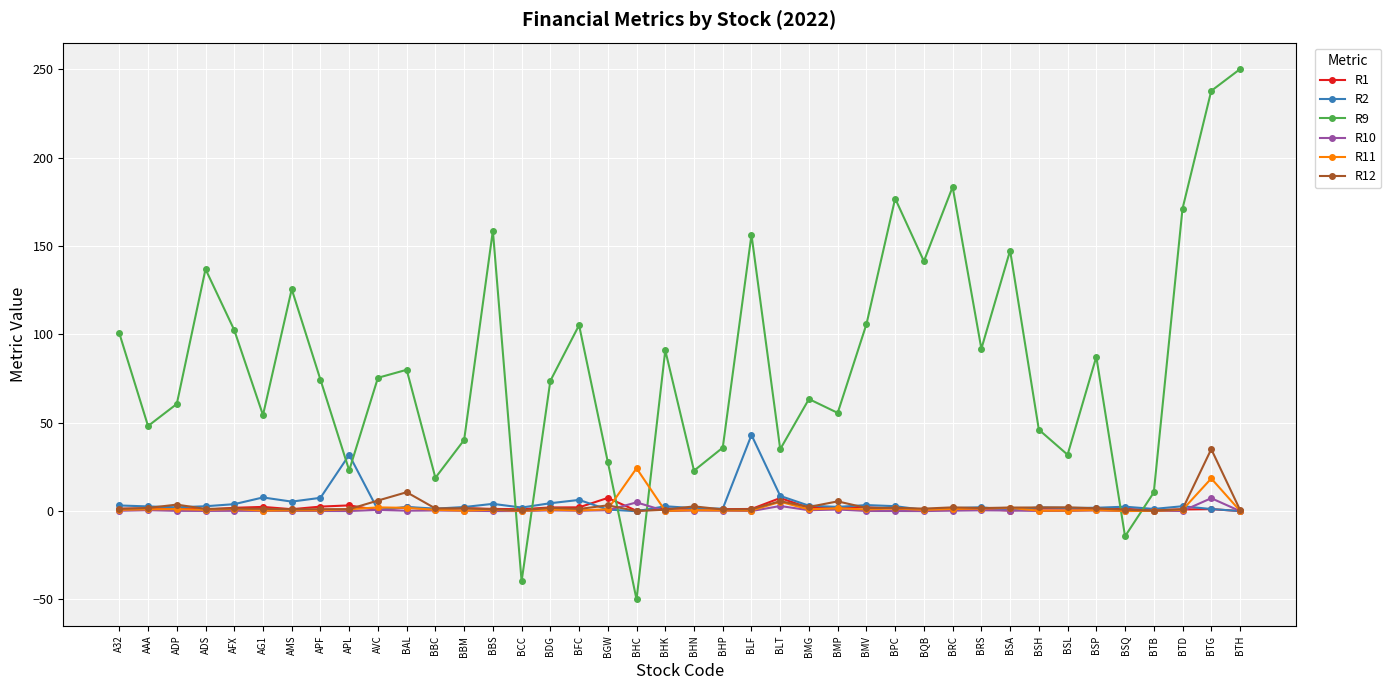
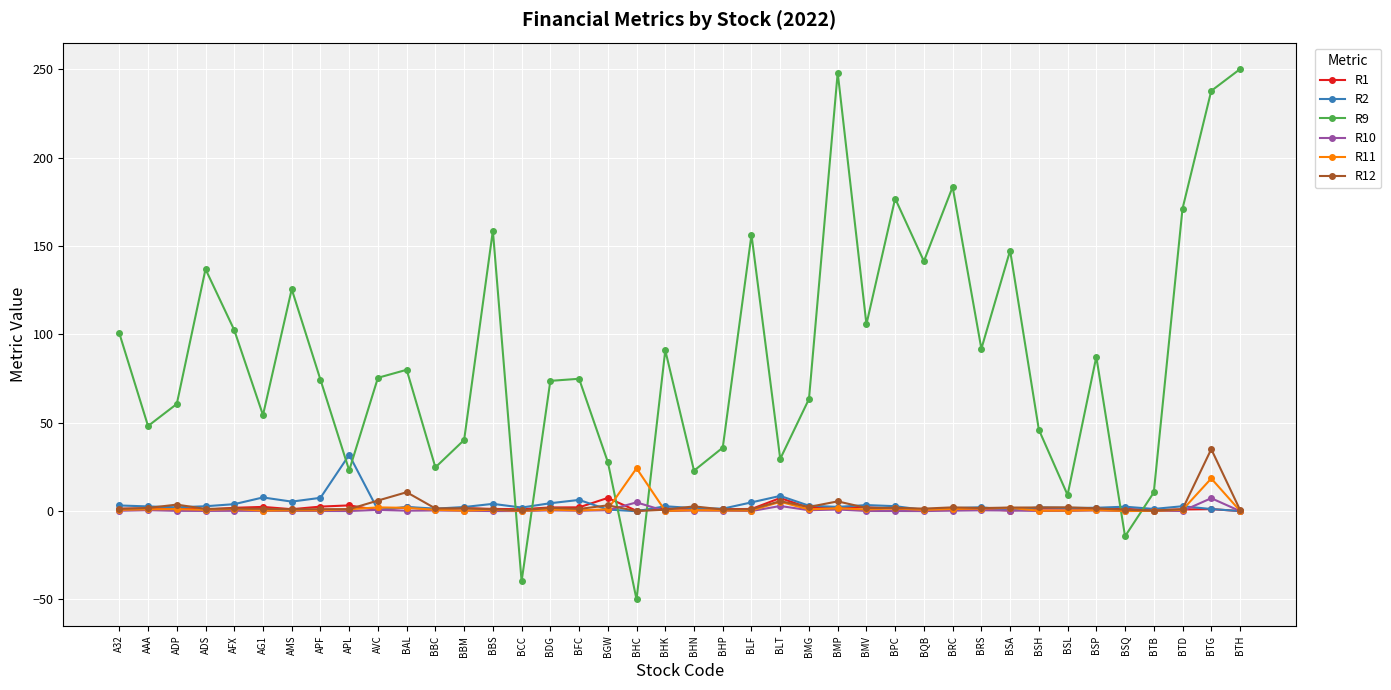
R9, BBC: 19 -> 25
R9, BFC: 105 -> 75
R2, BLF: 43 -> 5
R9, BLT: 35 -> 30
R9, BMP: 56 -> 248
R9, BSL: 32 -> 9
